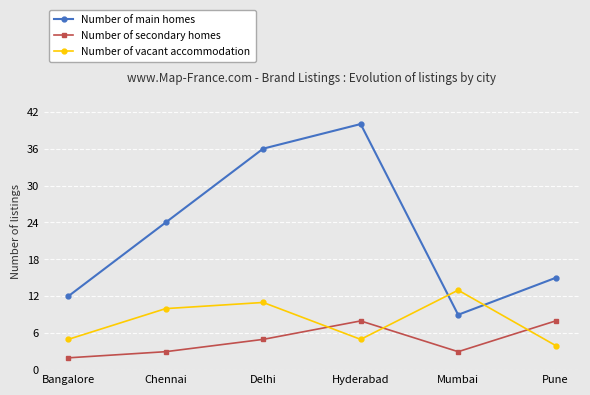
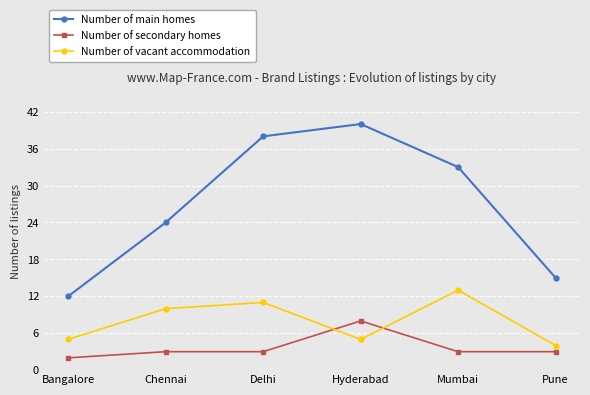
Number of main homes, Delhi: 36 -> 38
Number of secondary homes, Delhi: 5 -> 3
Number of main homes, Mumbai: 9 -> 33
Number of secondary homes, Pune: 8 -> 3
